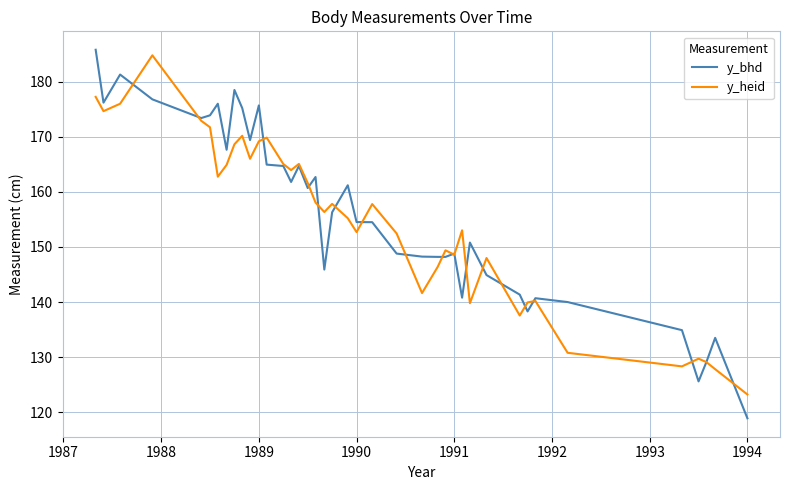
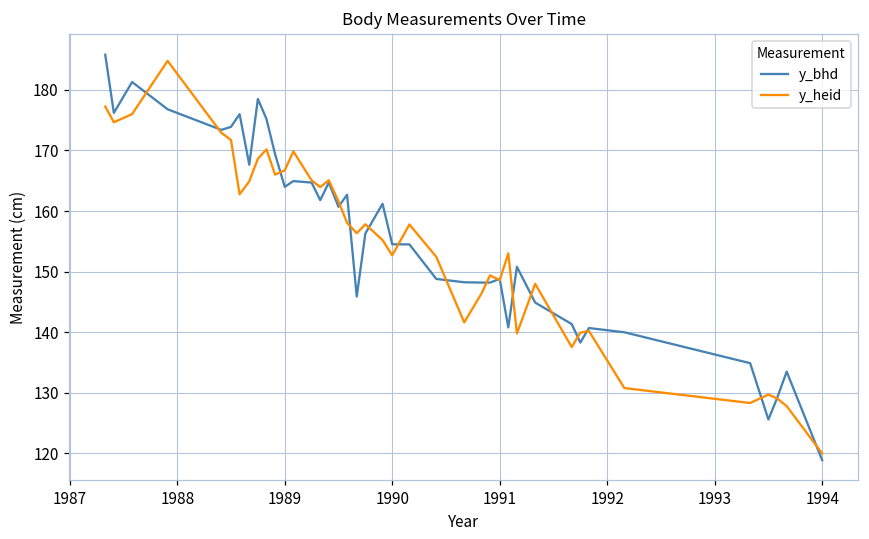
y_bhd, 1989: 176 -> 164
y_heid, 1989: 169 -> 167
y_heid, 1994: 123 -> 120
